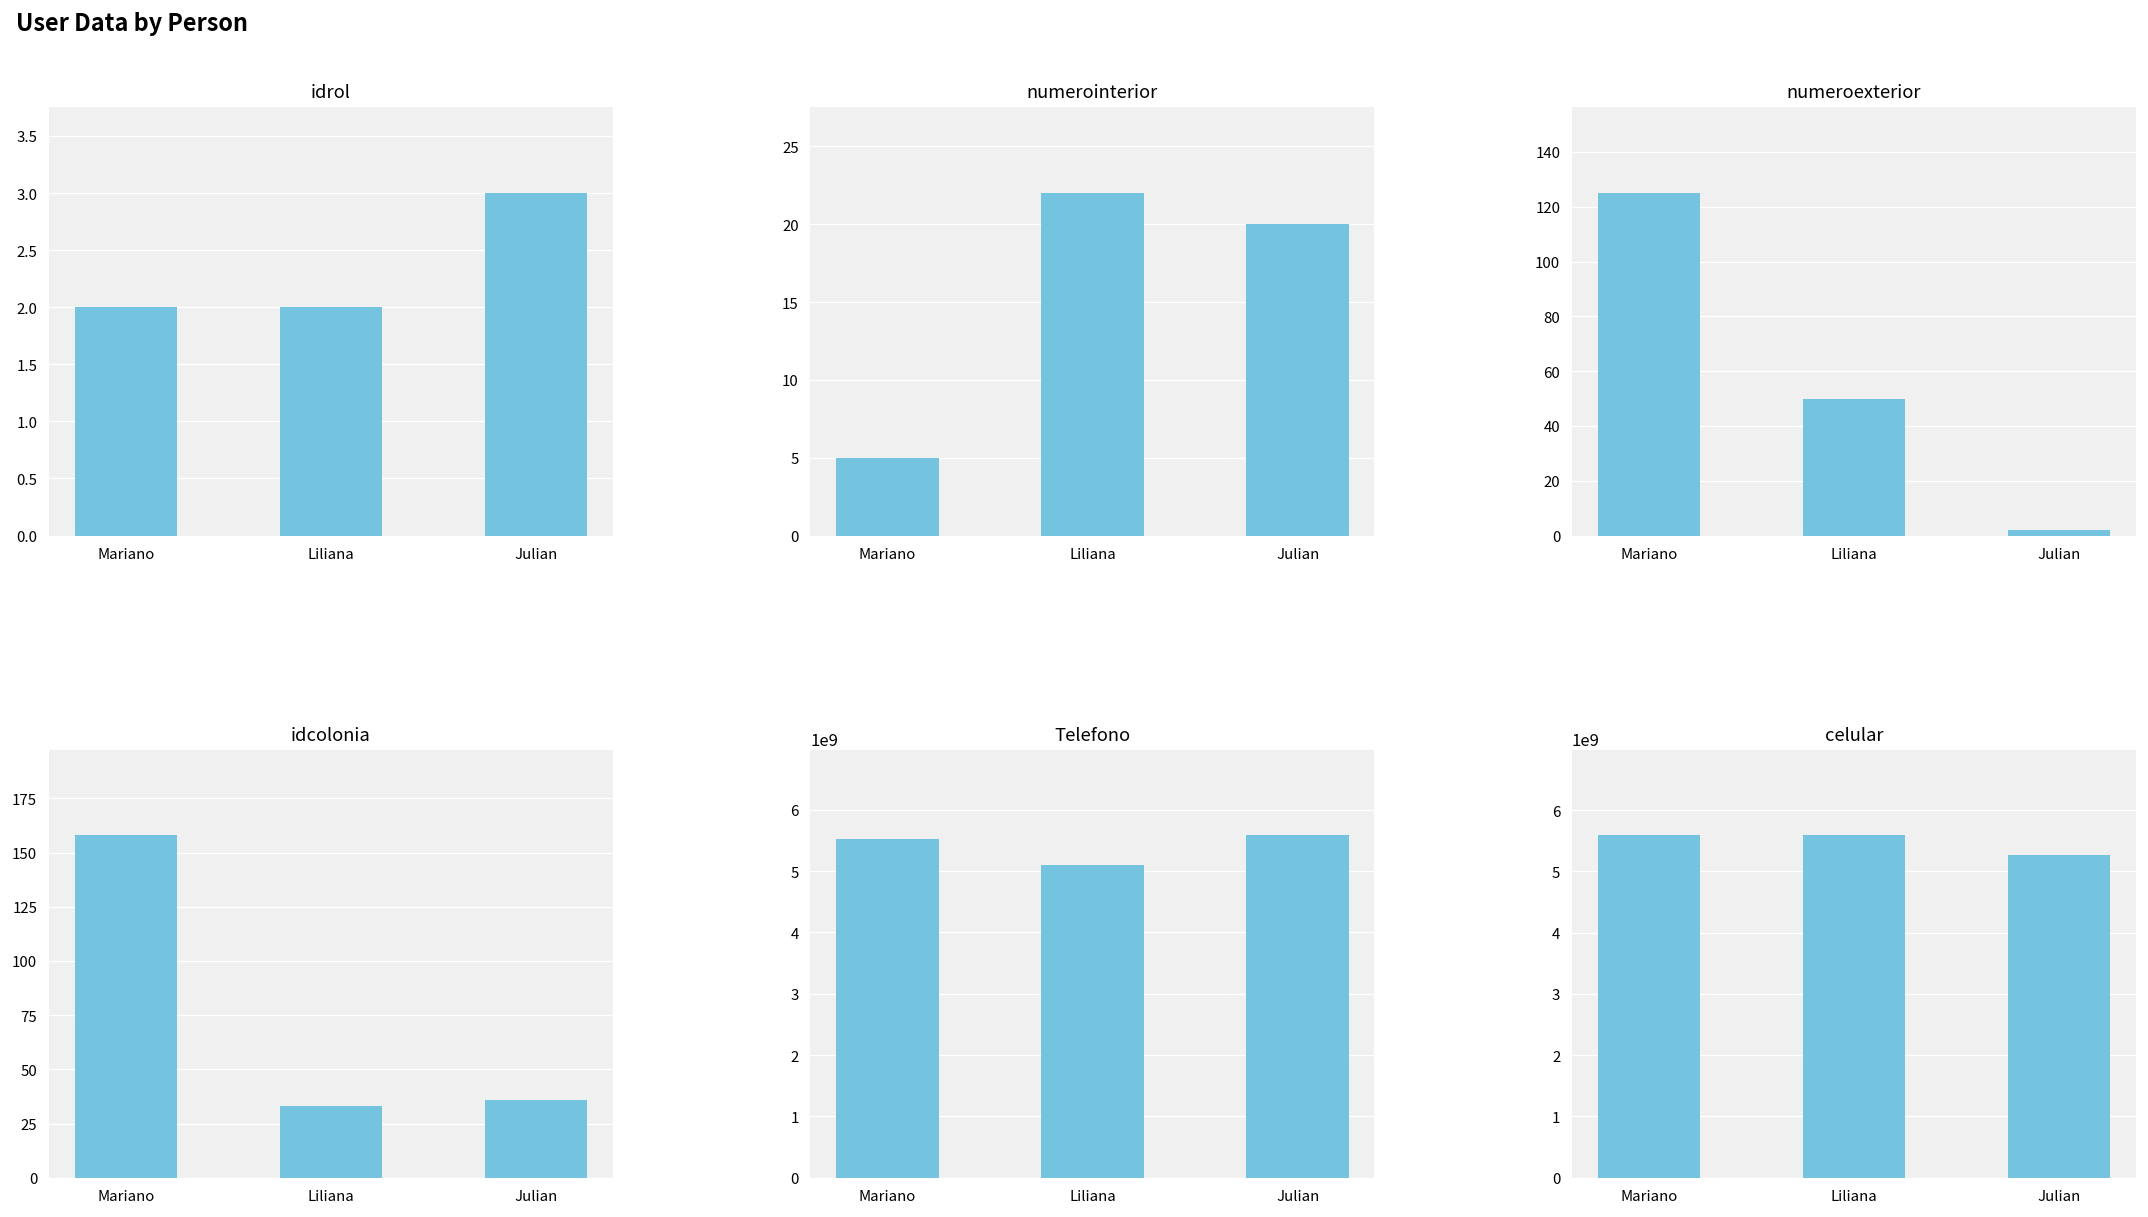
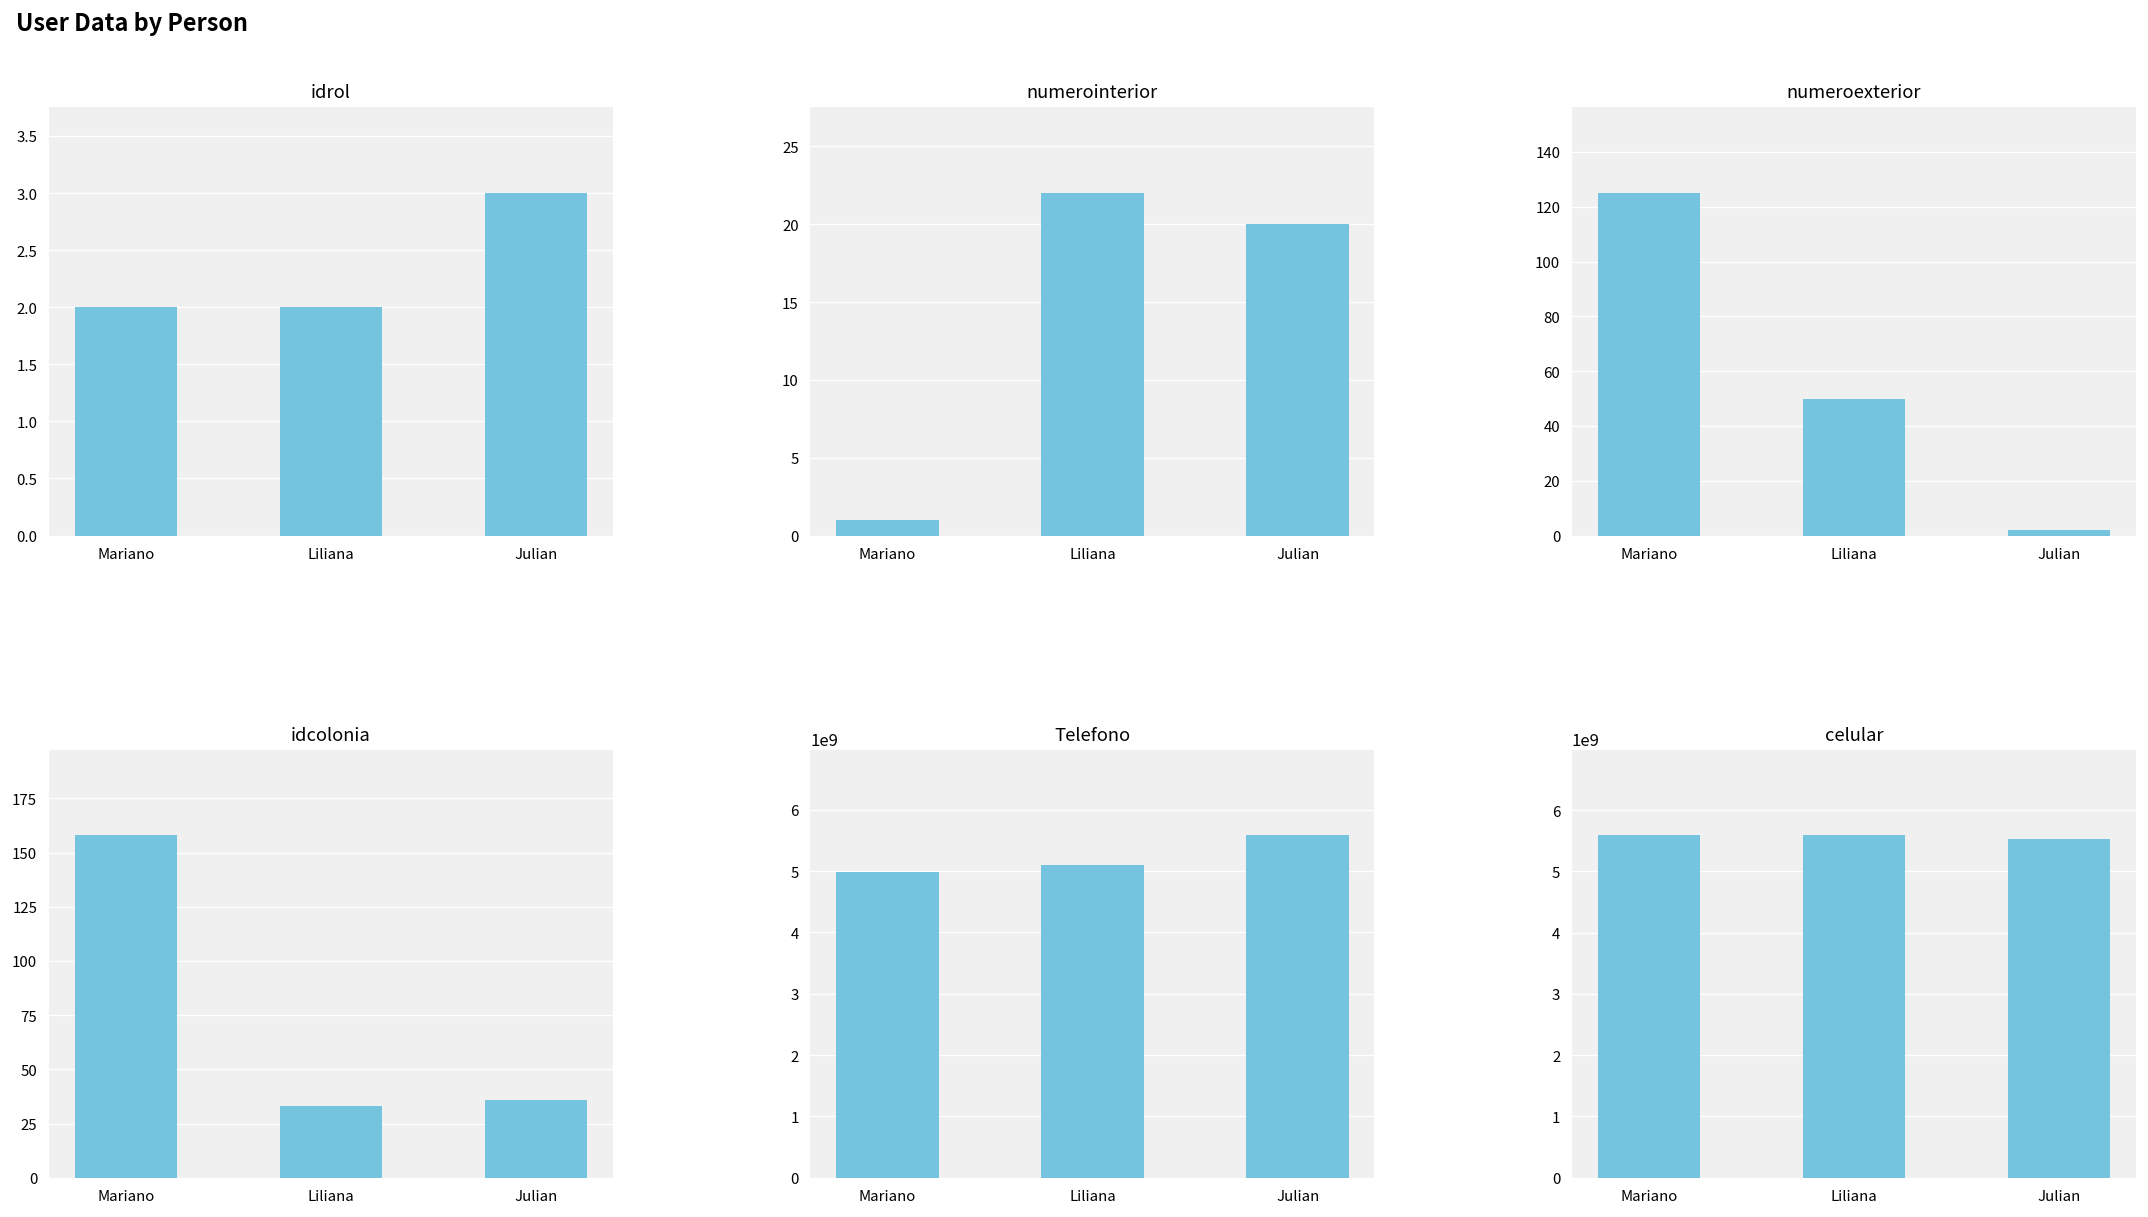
numerointerior, Mariano: 5 -> 1
Telefono, Mariano: 5500000000 -> 5000000000
celular, Julian: 5300000000 -> 5500000000
